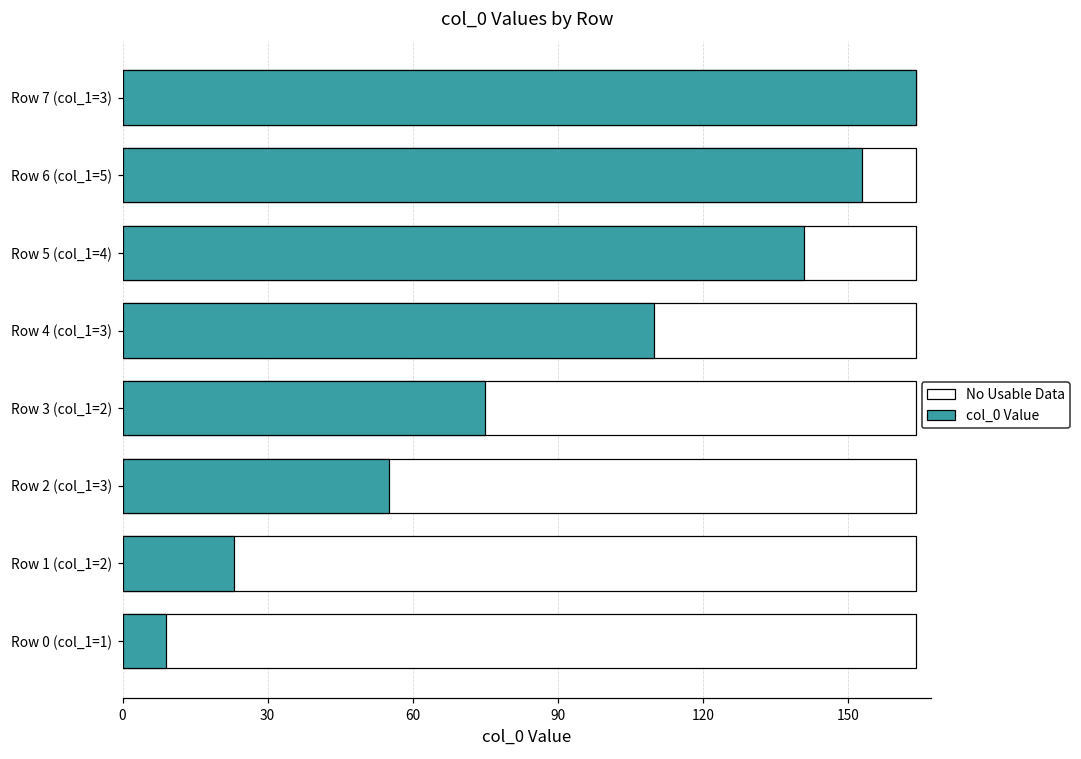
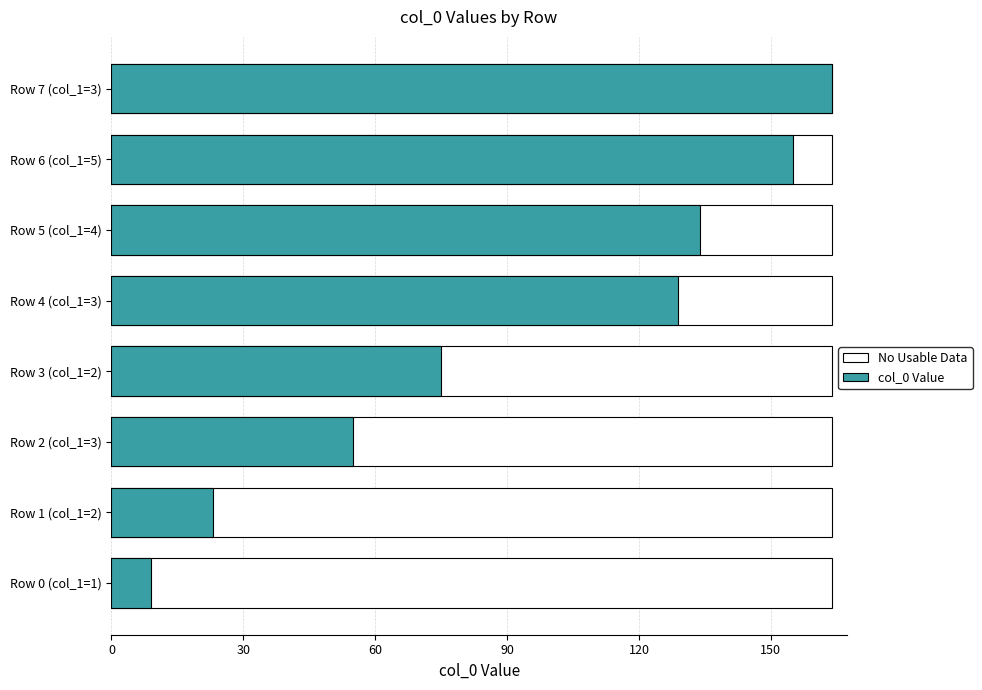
col_0 Value, Row 6 (col_1=5): 153 -> 155
col_0 Value, Row 5 (col_1=4): 141 -> 134
col_0 Value, Row 4 (col_1=3): 110 -> 129
